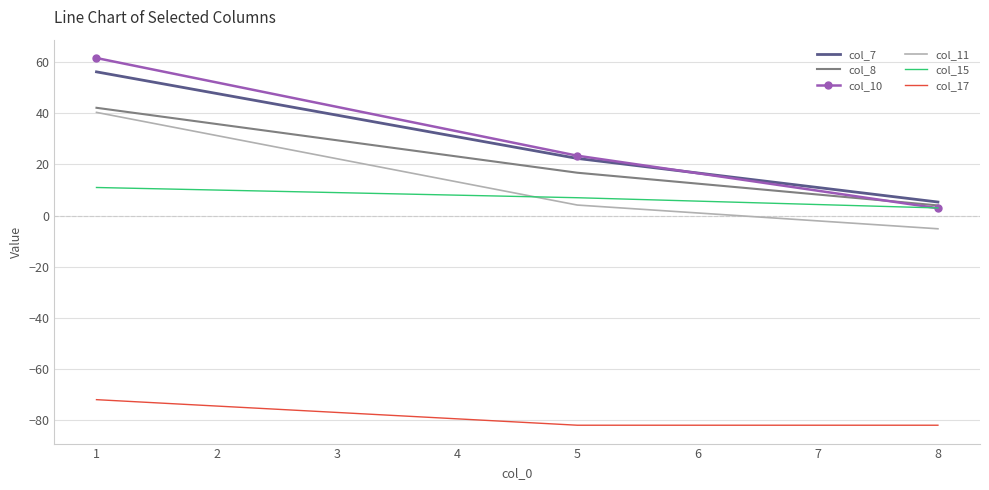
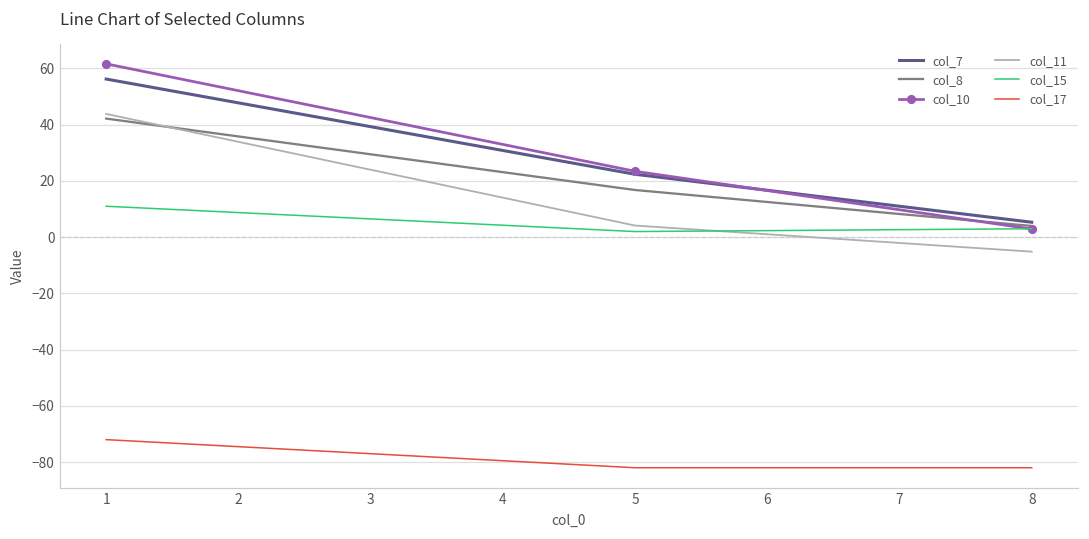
col_11, 1: 40 -> 44
col_15, 5: 7 -> 2
